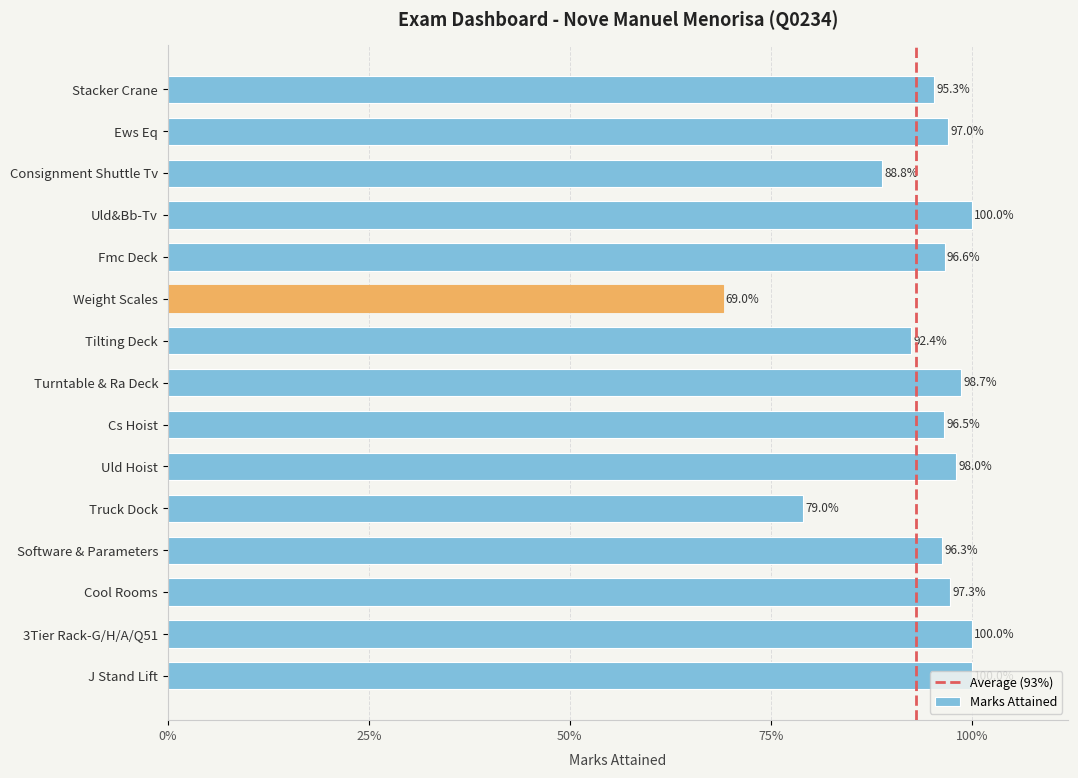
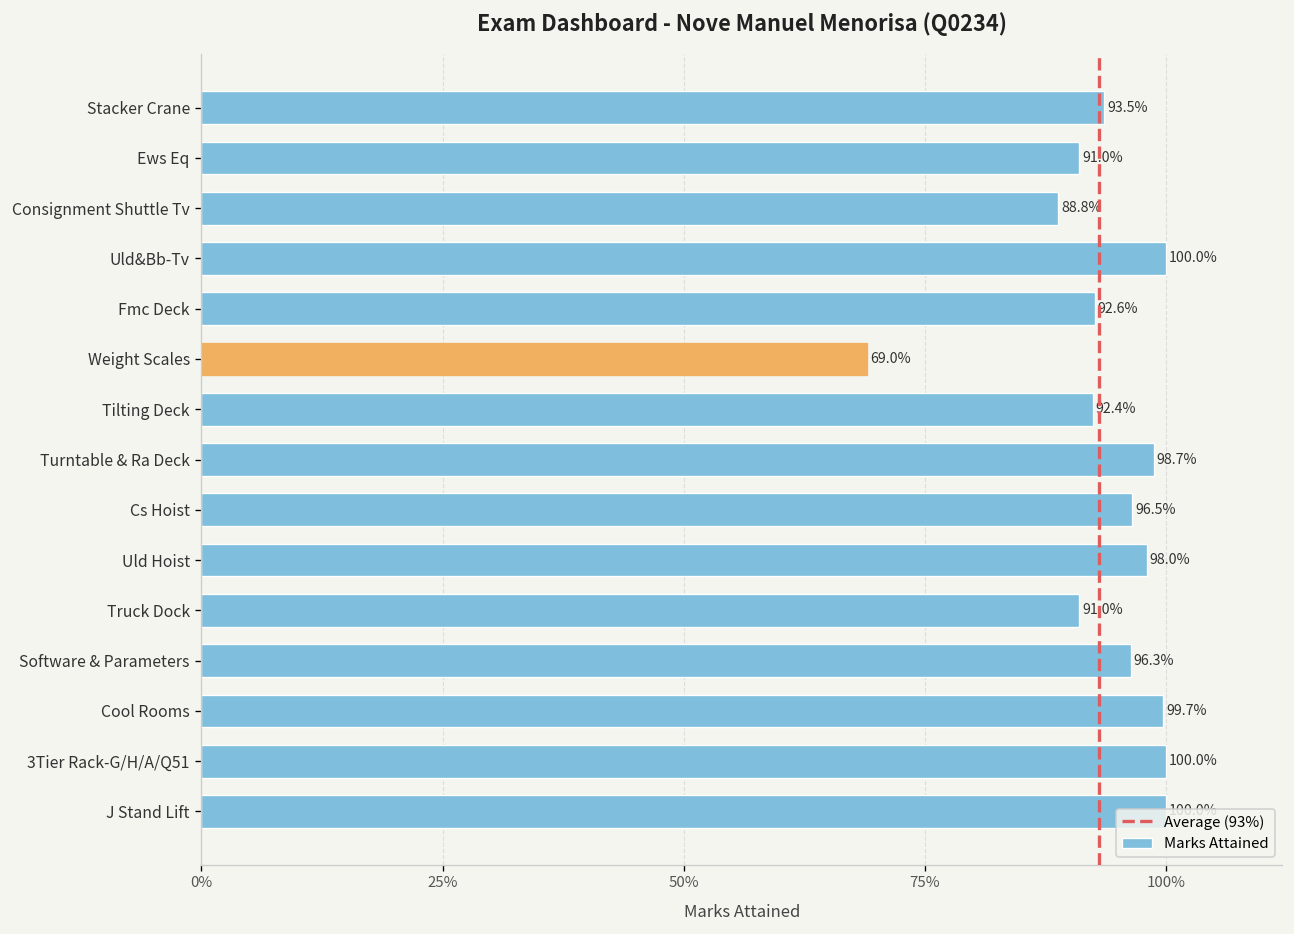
Stacker Crane: 95.3% -> 93.5%
Ews Eq: 97.0% -> 91.0%
Fmc Deck: 96.6% -> 92.6%
Truck Dock: 79.0% -> 91.0%
Cool Rooms: 97.3% -> 99.7%
